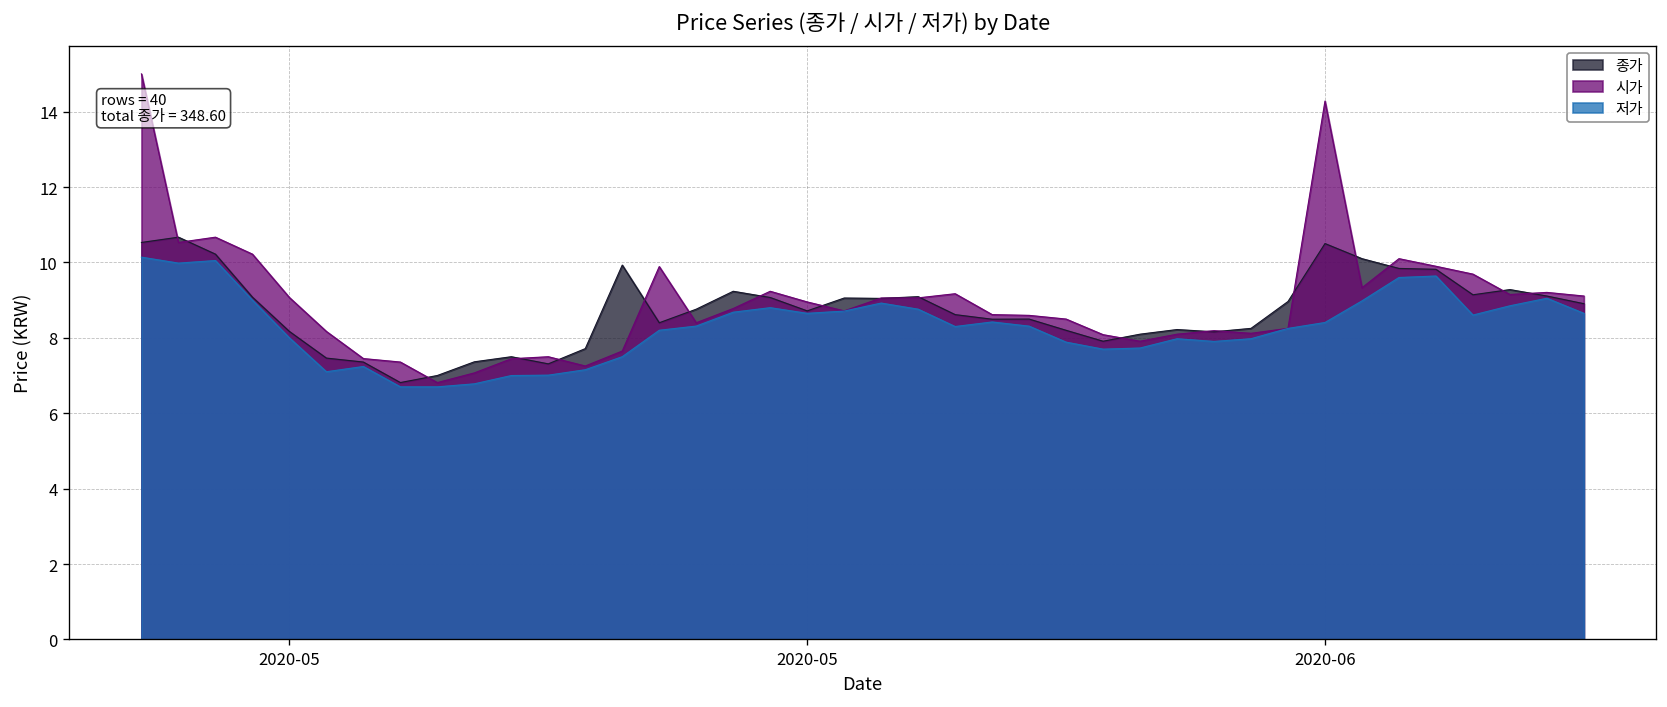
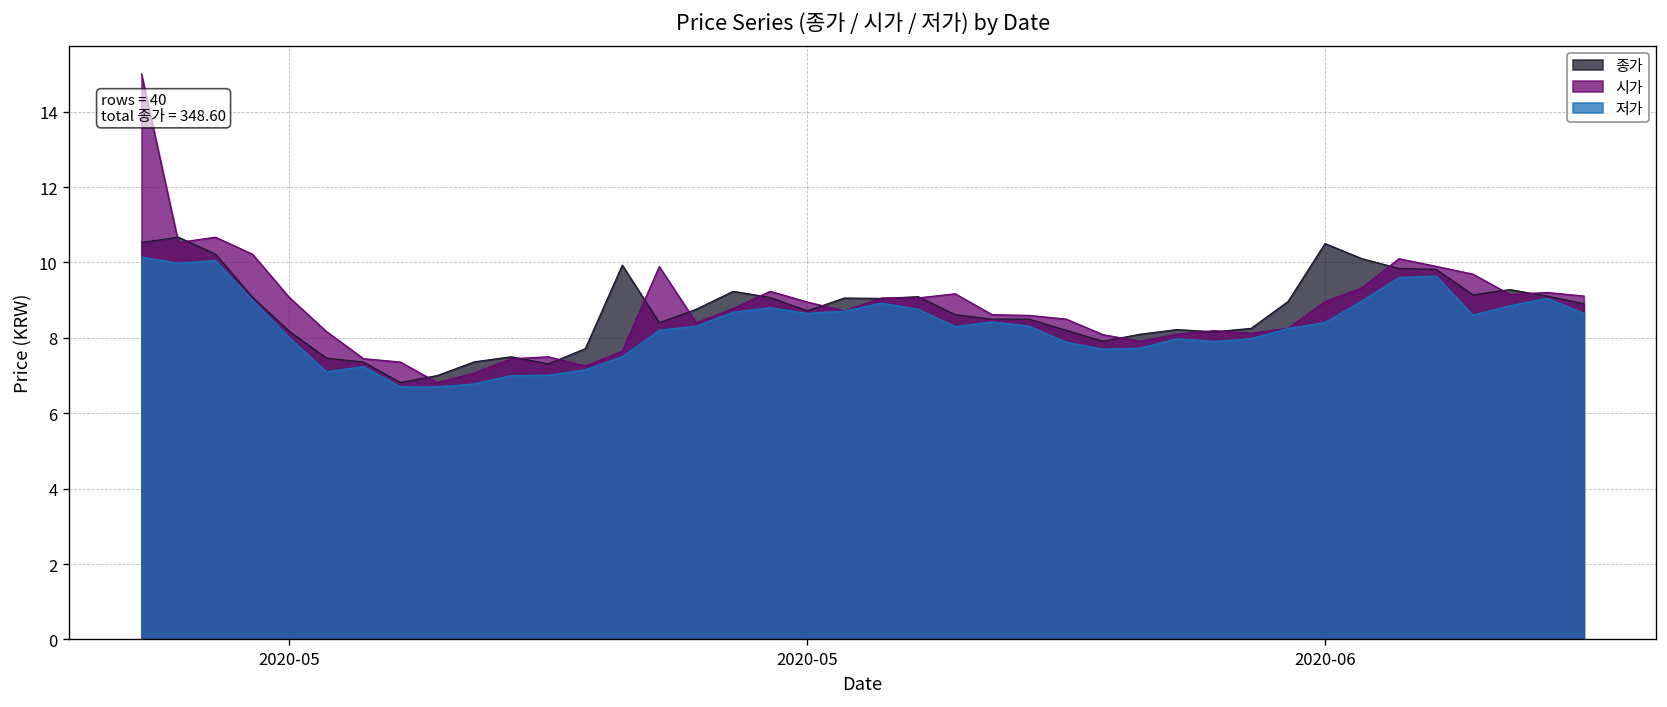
시가, 2020-06: 14.3 -> 9.0
